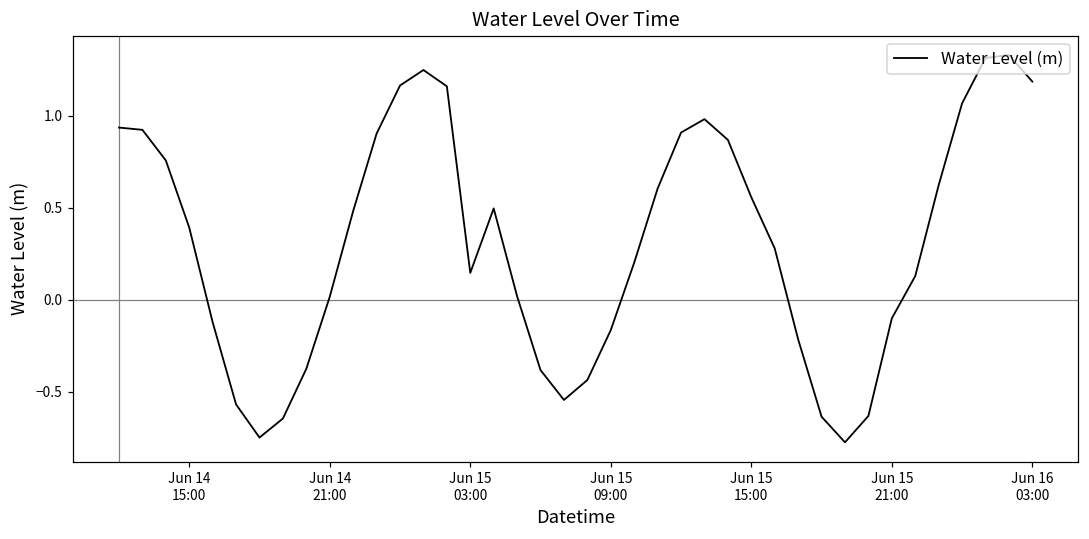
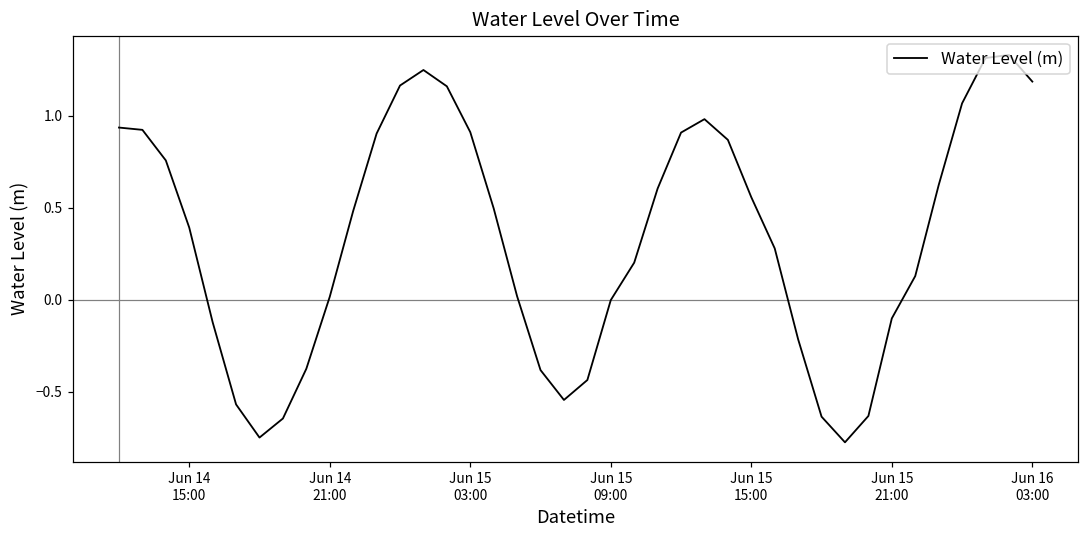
Jun 15 03:00: 0.15 -> 0.91
Jun 15 09:00: -0.16 -> 0.00
